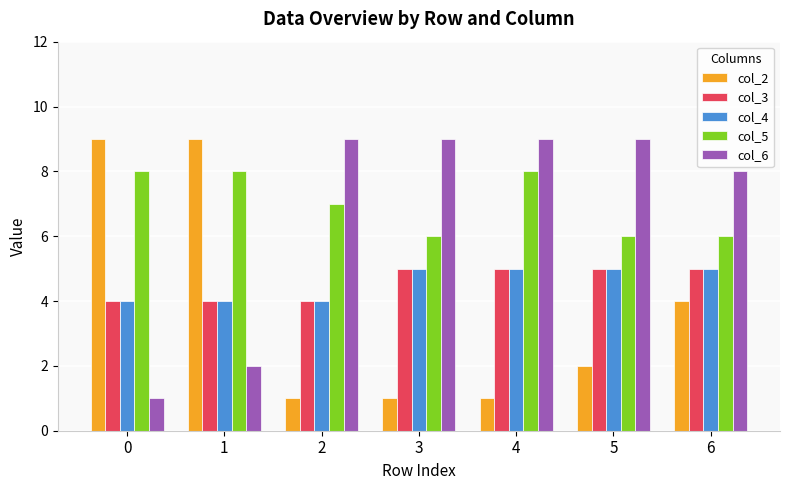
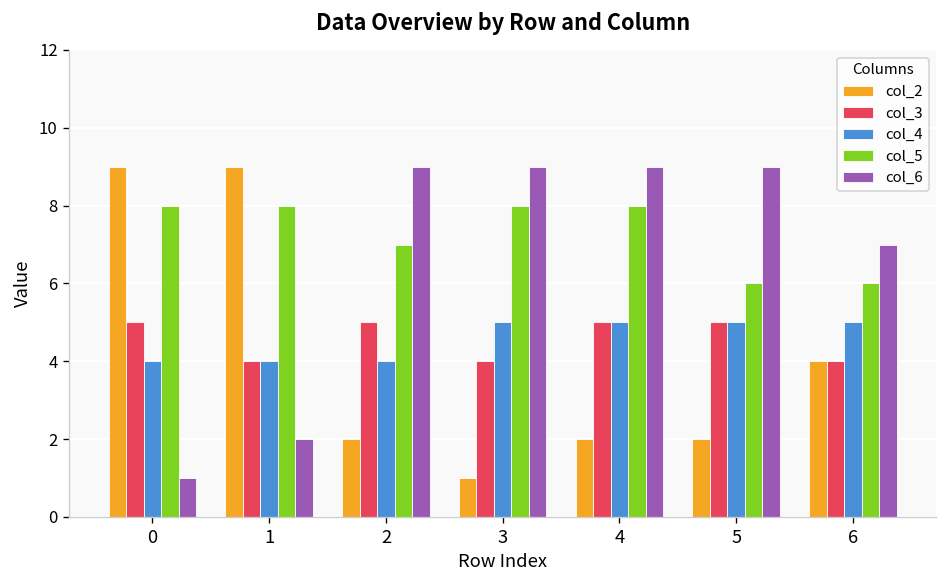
col_3, 0: 4 -> 5
col_2, 2: 1 -> 2
col_3, 2: 4 -> 5
col_3, 3: 5 -> 4
col_5, 3: 6 -> 8
col_2, 4: 1 -> 2
col_3, 6: 5 -> 4
col_6, 6: 8 -> 7
